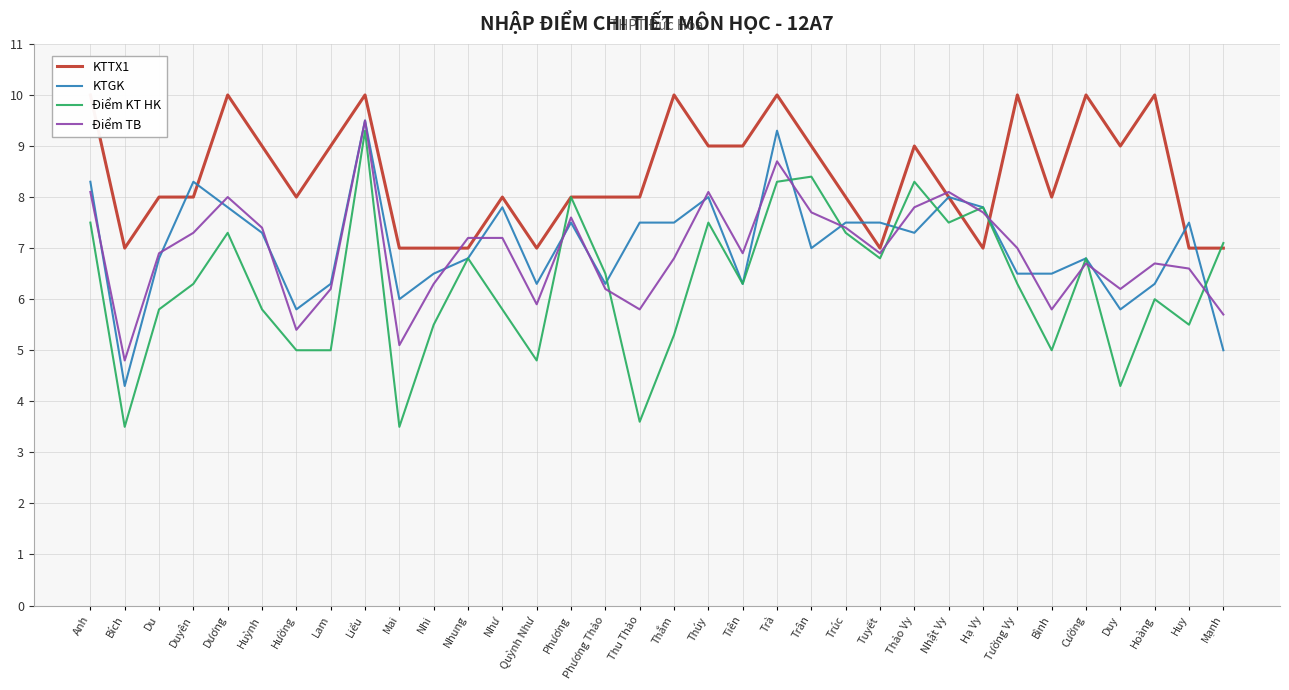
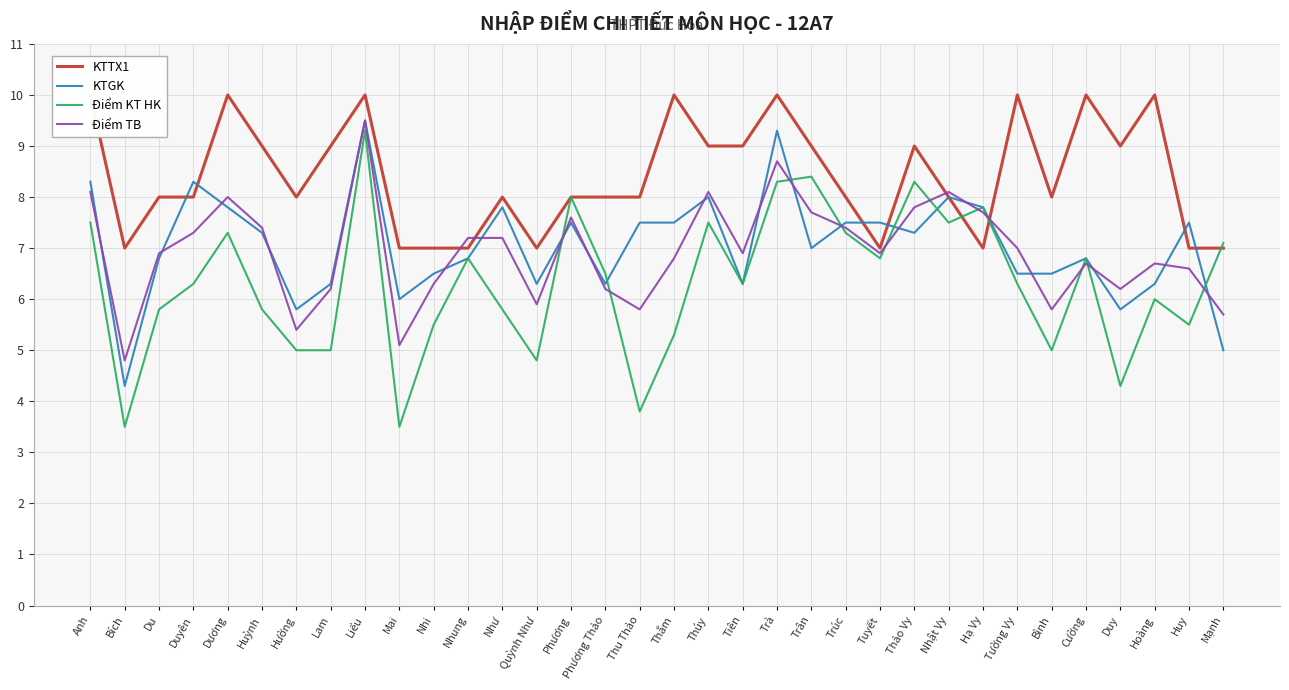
Điểm KT HK, Thu Thảo: 3.6 -> 3.8
